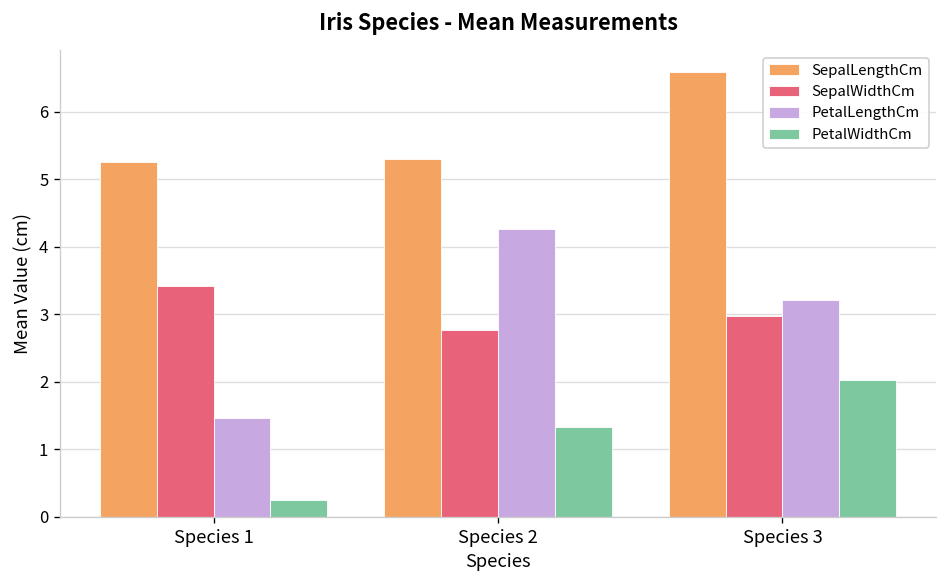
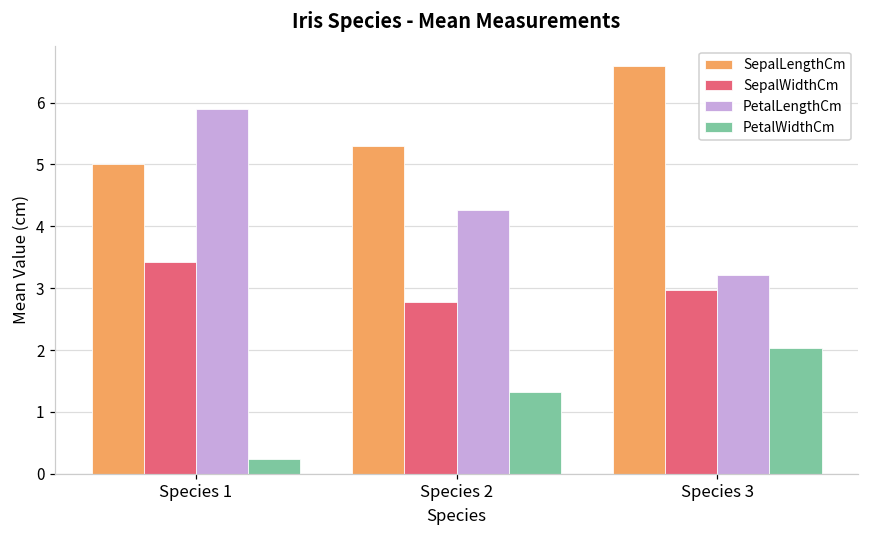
SepalLengthCm, Species 1: 5.3 -> 5.0
PetalLengthCm, Species 1: 1.5 -> 5.9
